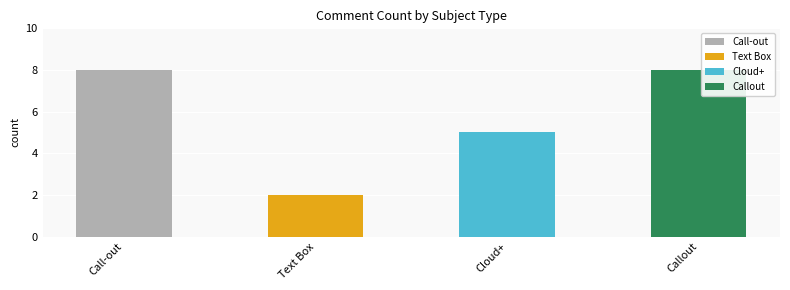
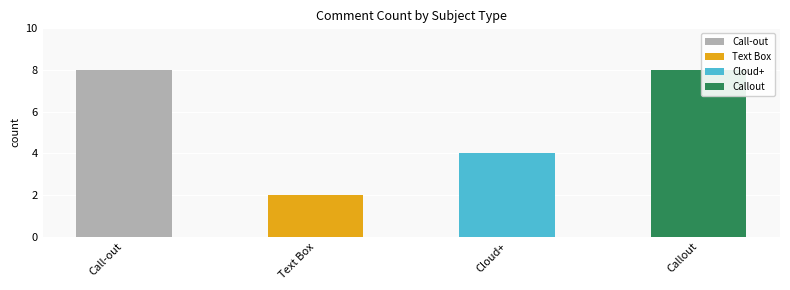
Cloud+: 5 -> 4
